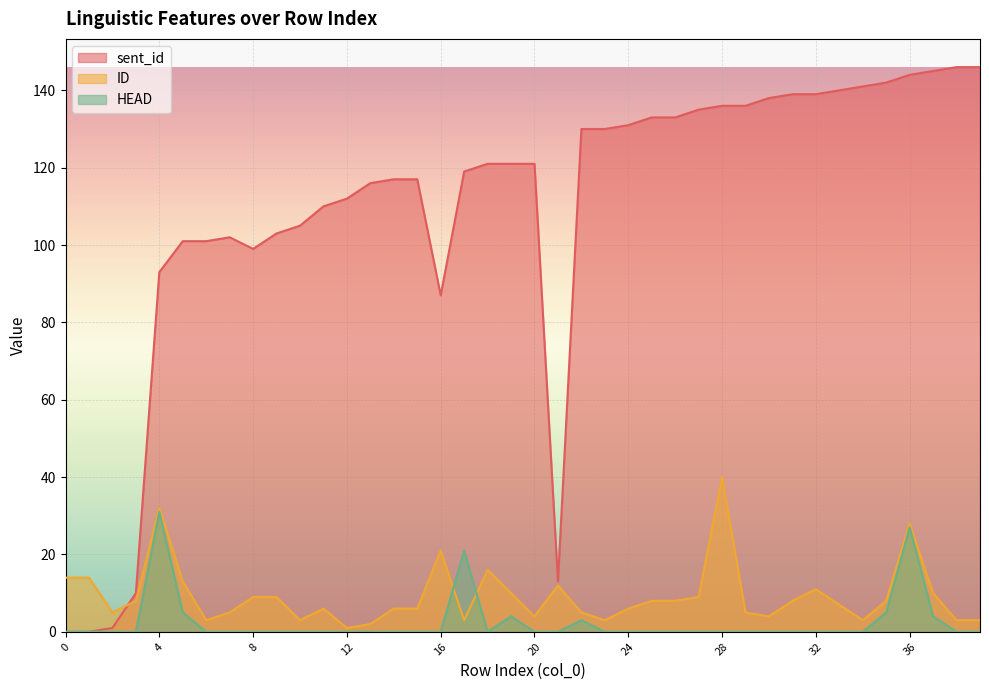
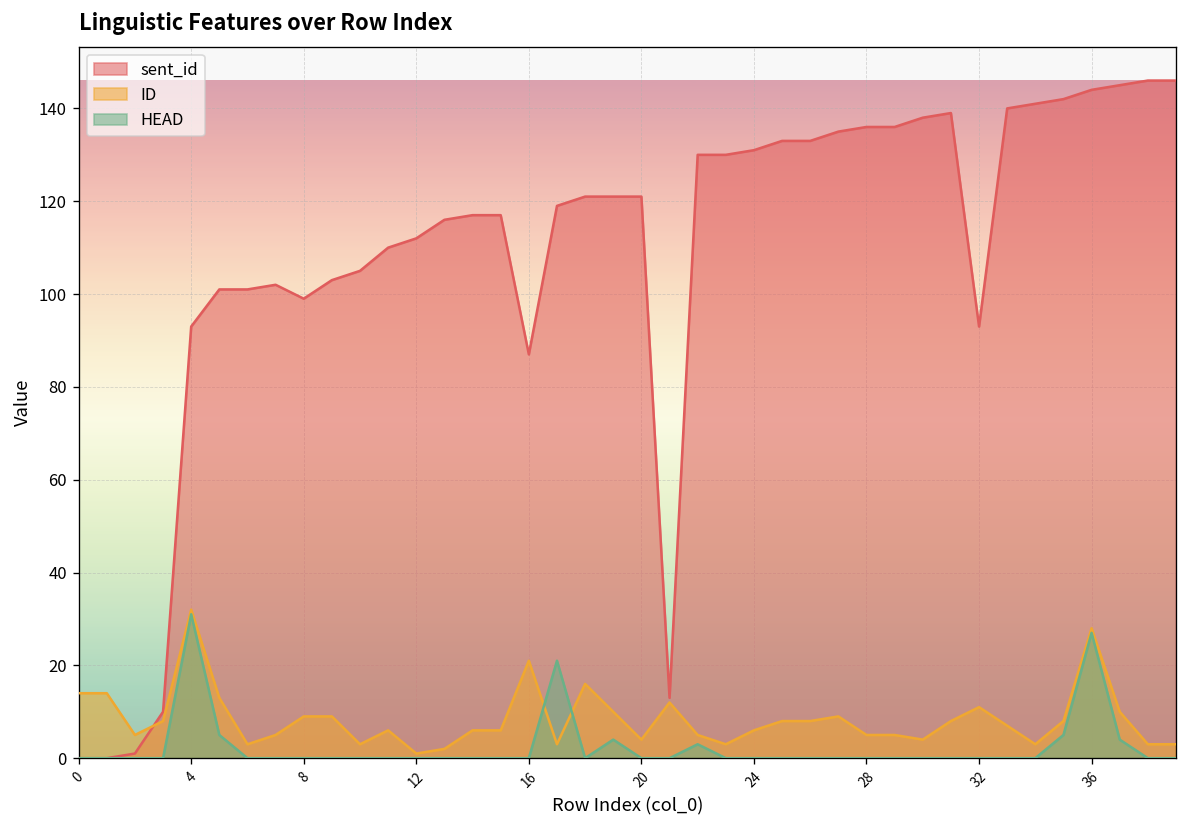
ID, 28: 40 -> 5
sent_id, 32: 139 -> 93
